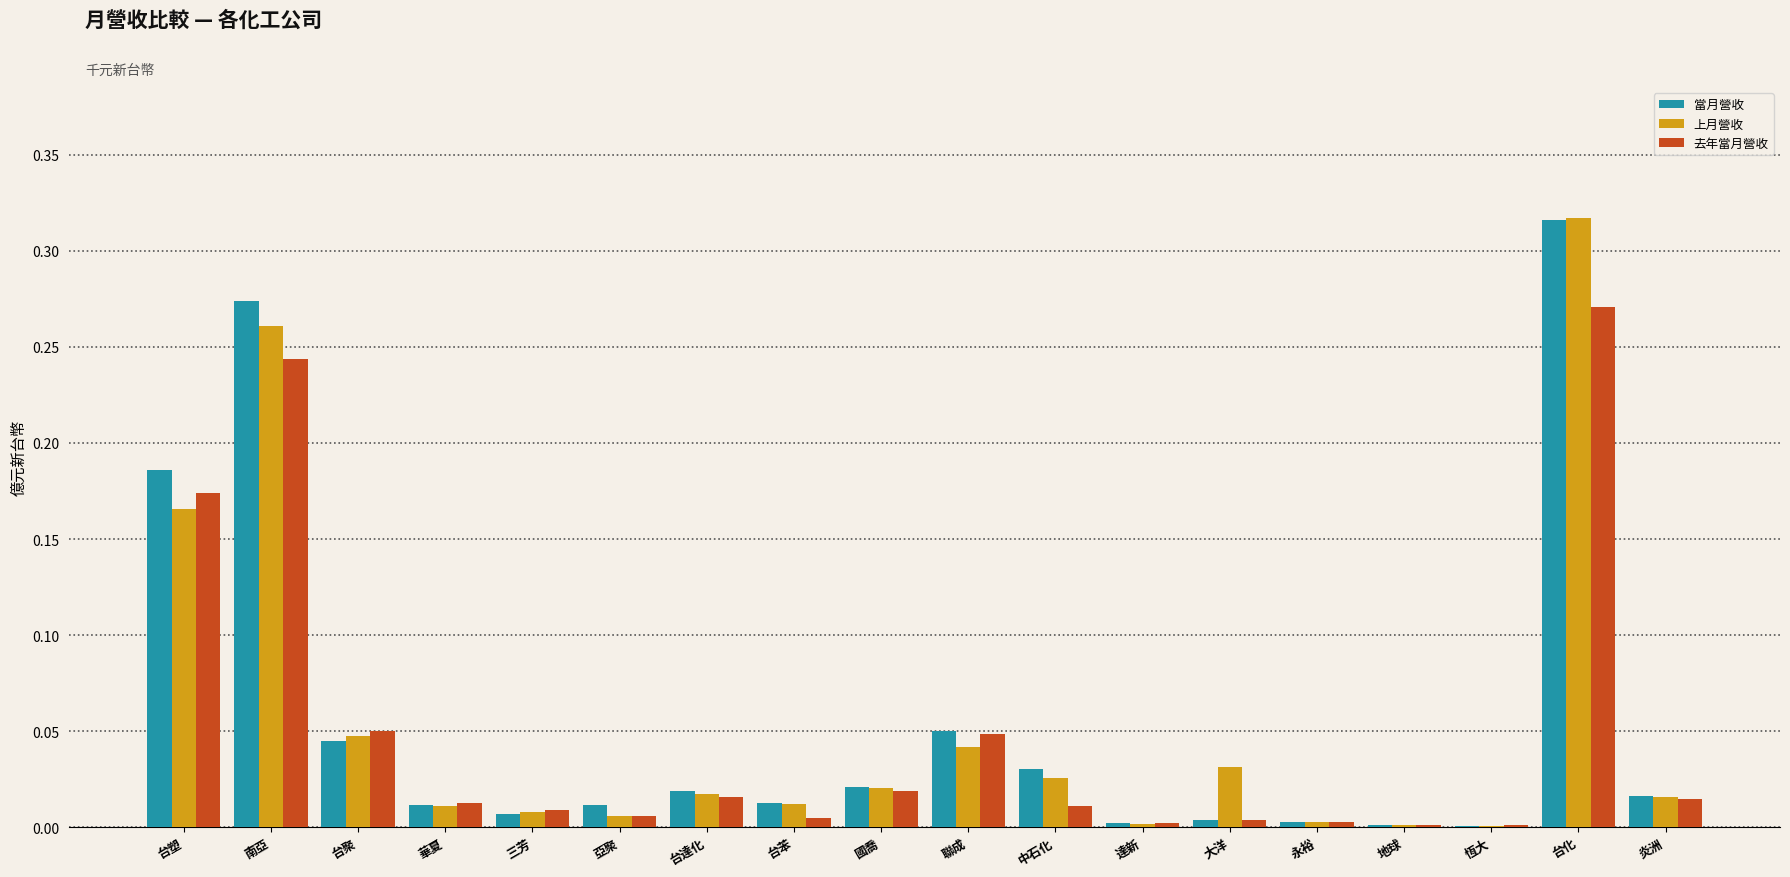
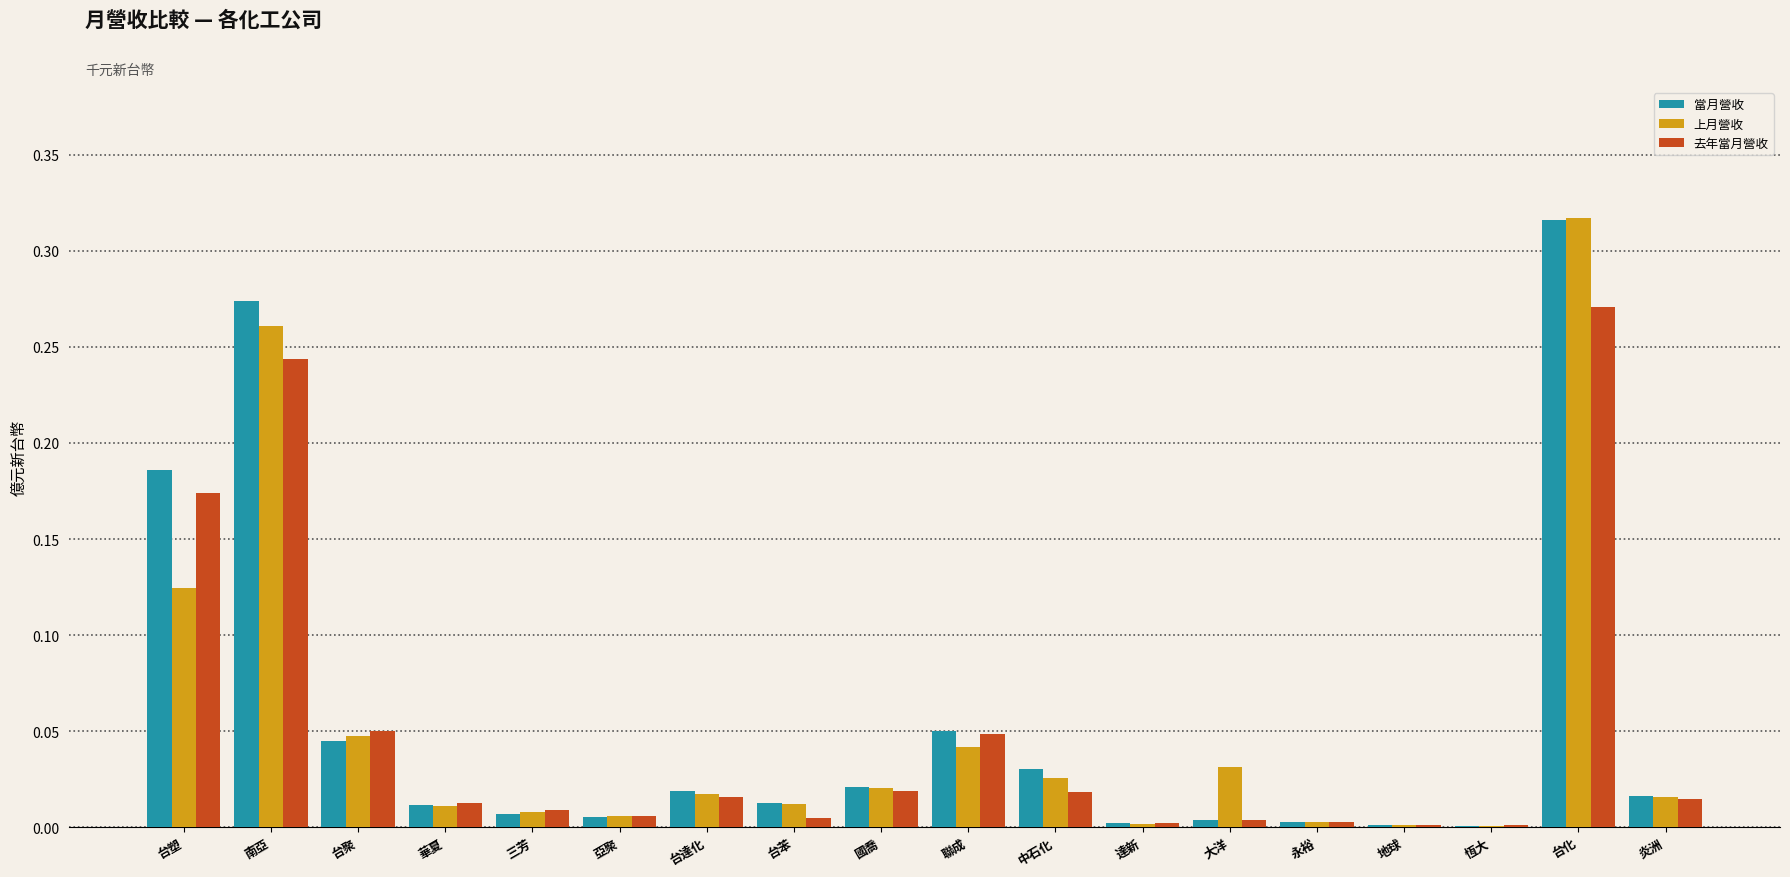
上月營收, 台塑: 0.166 -> 0.124
當月營收, 亞聚: 0.012 -> 0.005
去年當月營收, 中石化: 0.011 -> 0.018
